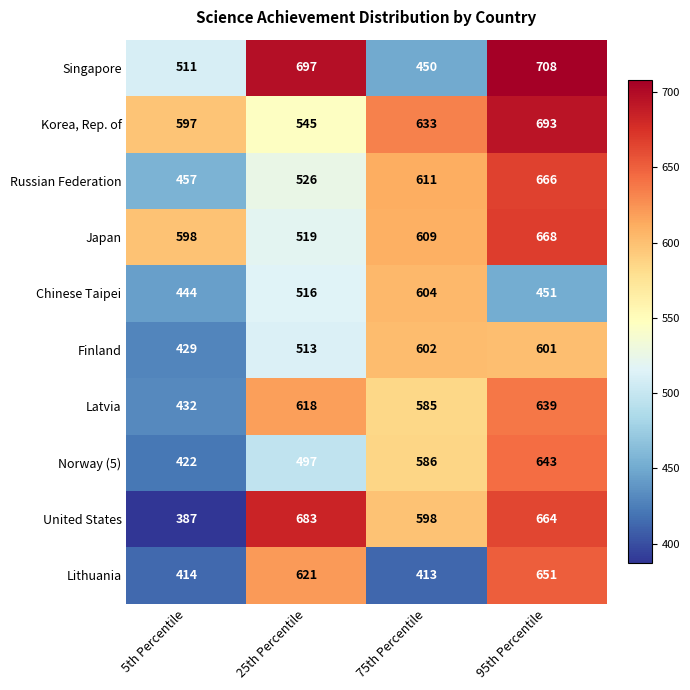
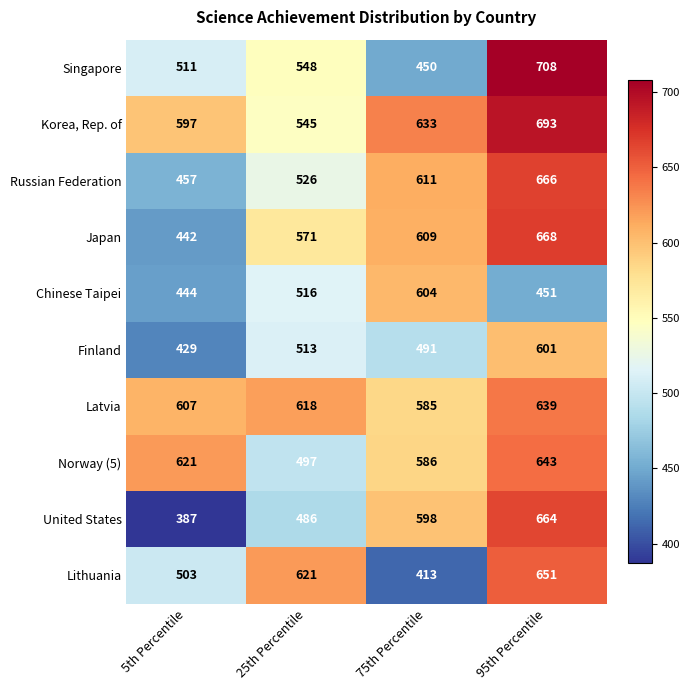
Singapore, 25th Percentile: 697 -> 548
Japan, 5th Percentile: 598 -> 442
Japan, 25th Percentile: 519 -> 571
Finland, 75th Percentile: 602 -> 491
Latvia, 5th Percentile: 432 -> 607
Norway (5), 5th Percentile: 422 -> 621
United States, 25th Percentile: 683 -> 486
Lithuania, 5th Percentile: 414 -> 503
